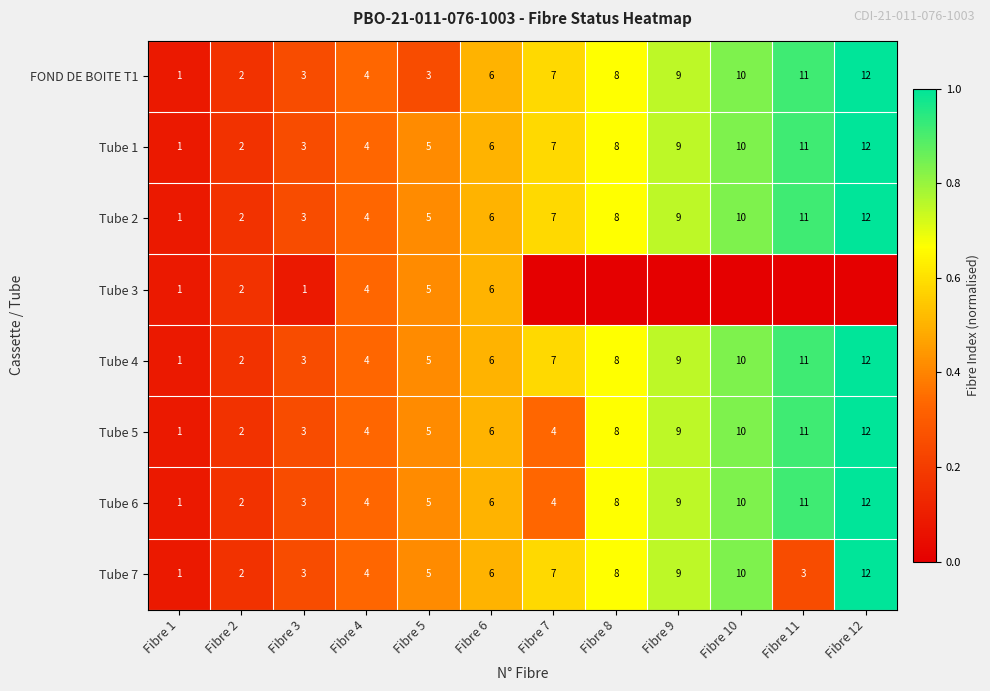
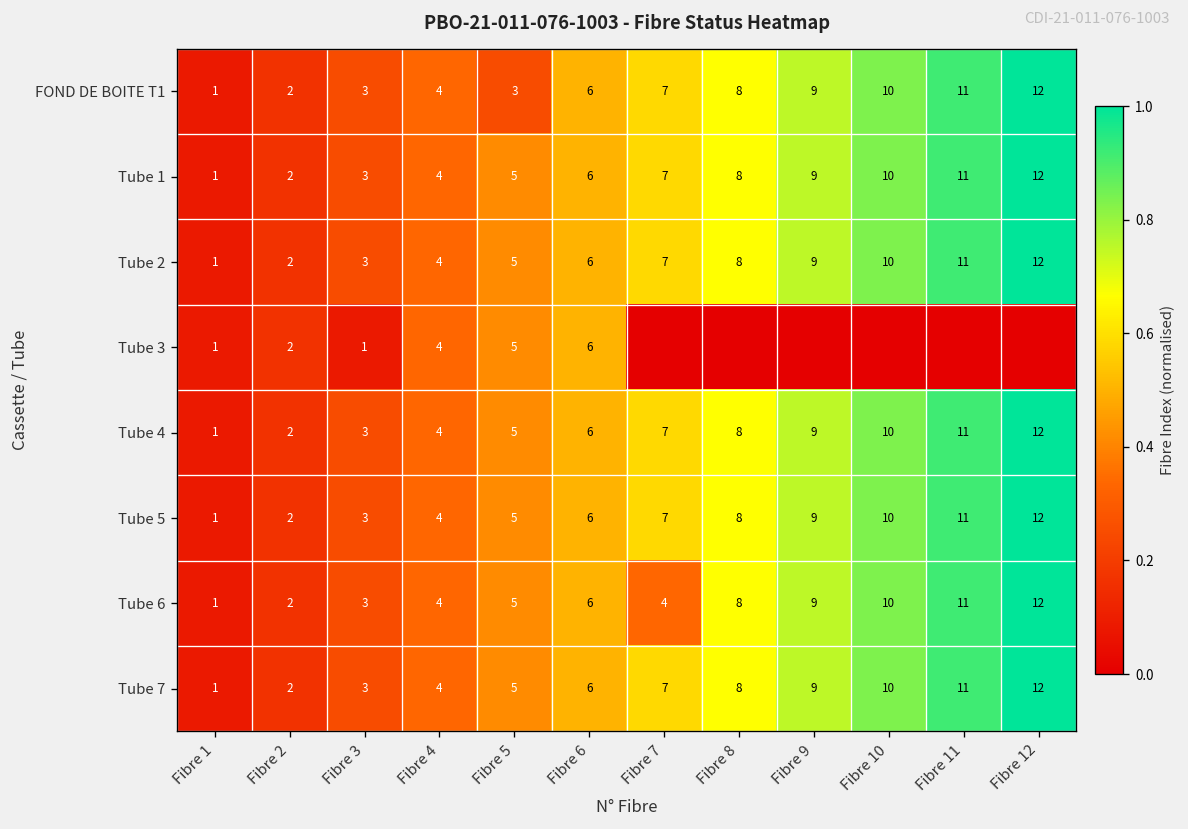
Tube 5, Fibre 7: 4 -> 7
Tube 7, Fibre 11: 3 -> 11
